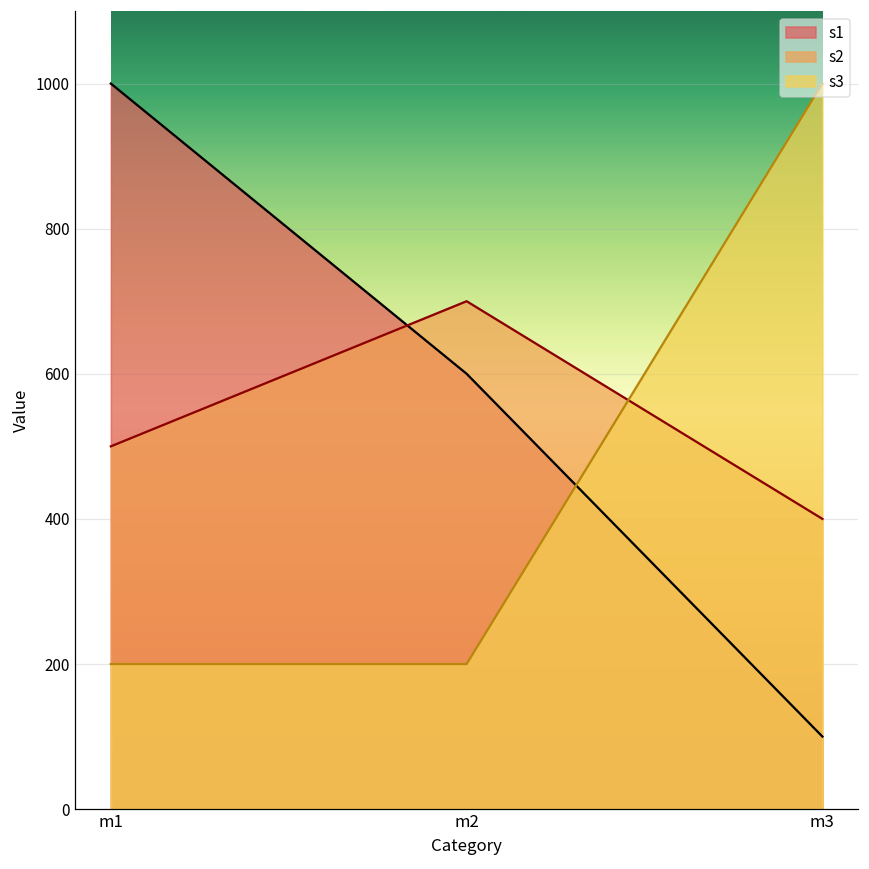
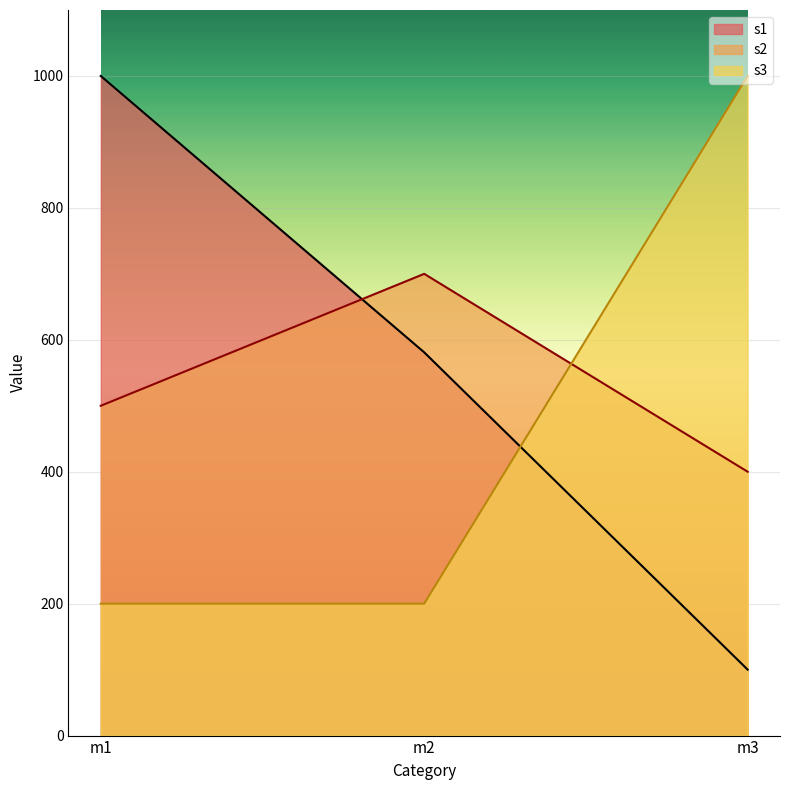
s1, m2: 600 -> 580
